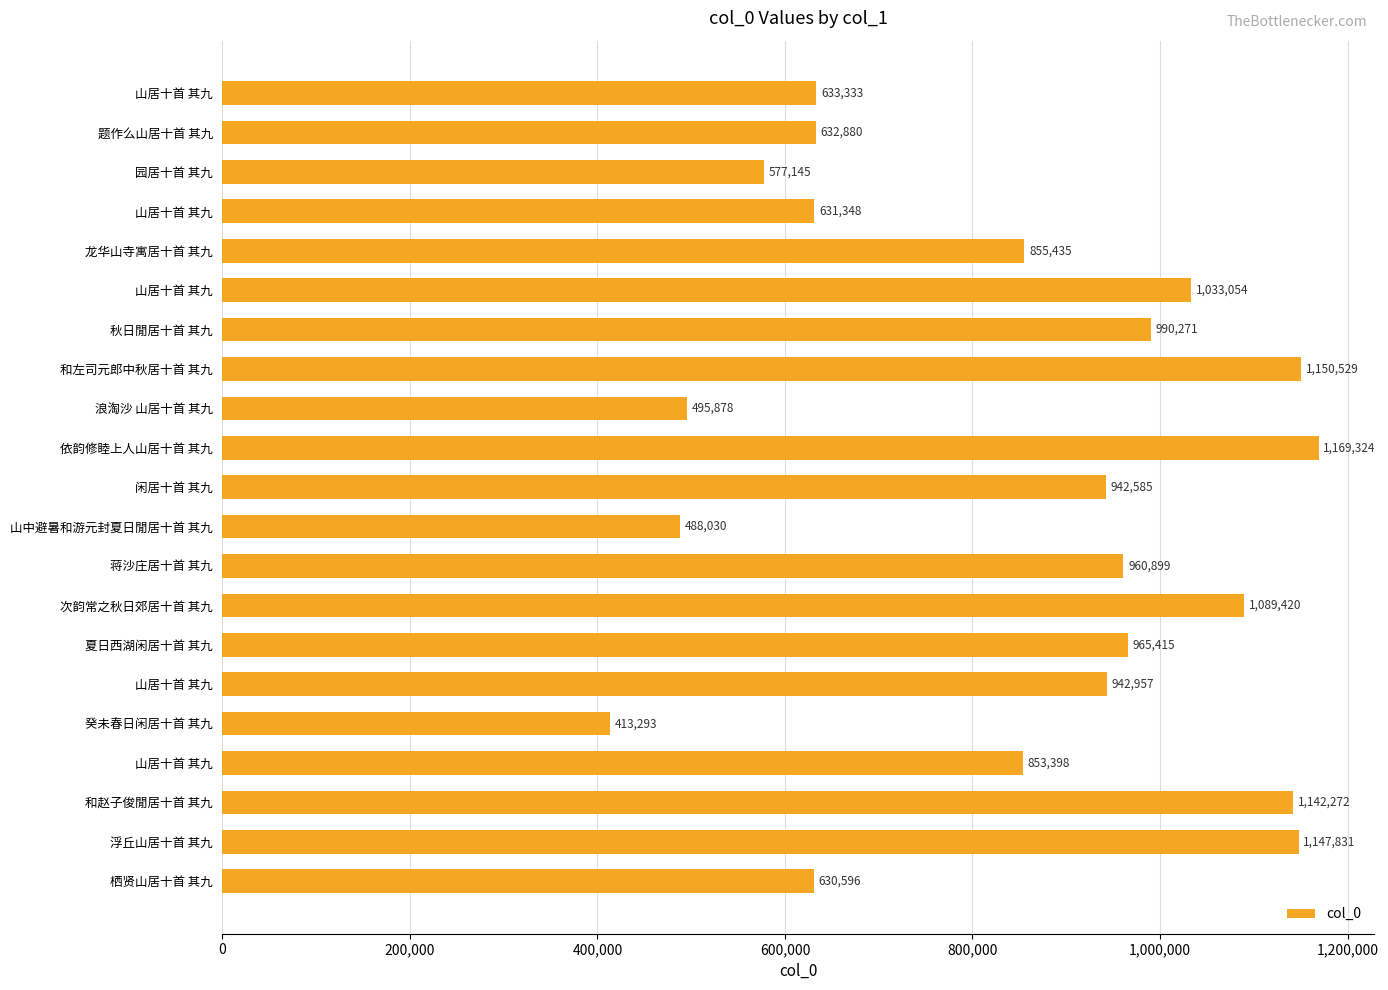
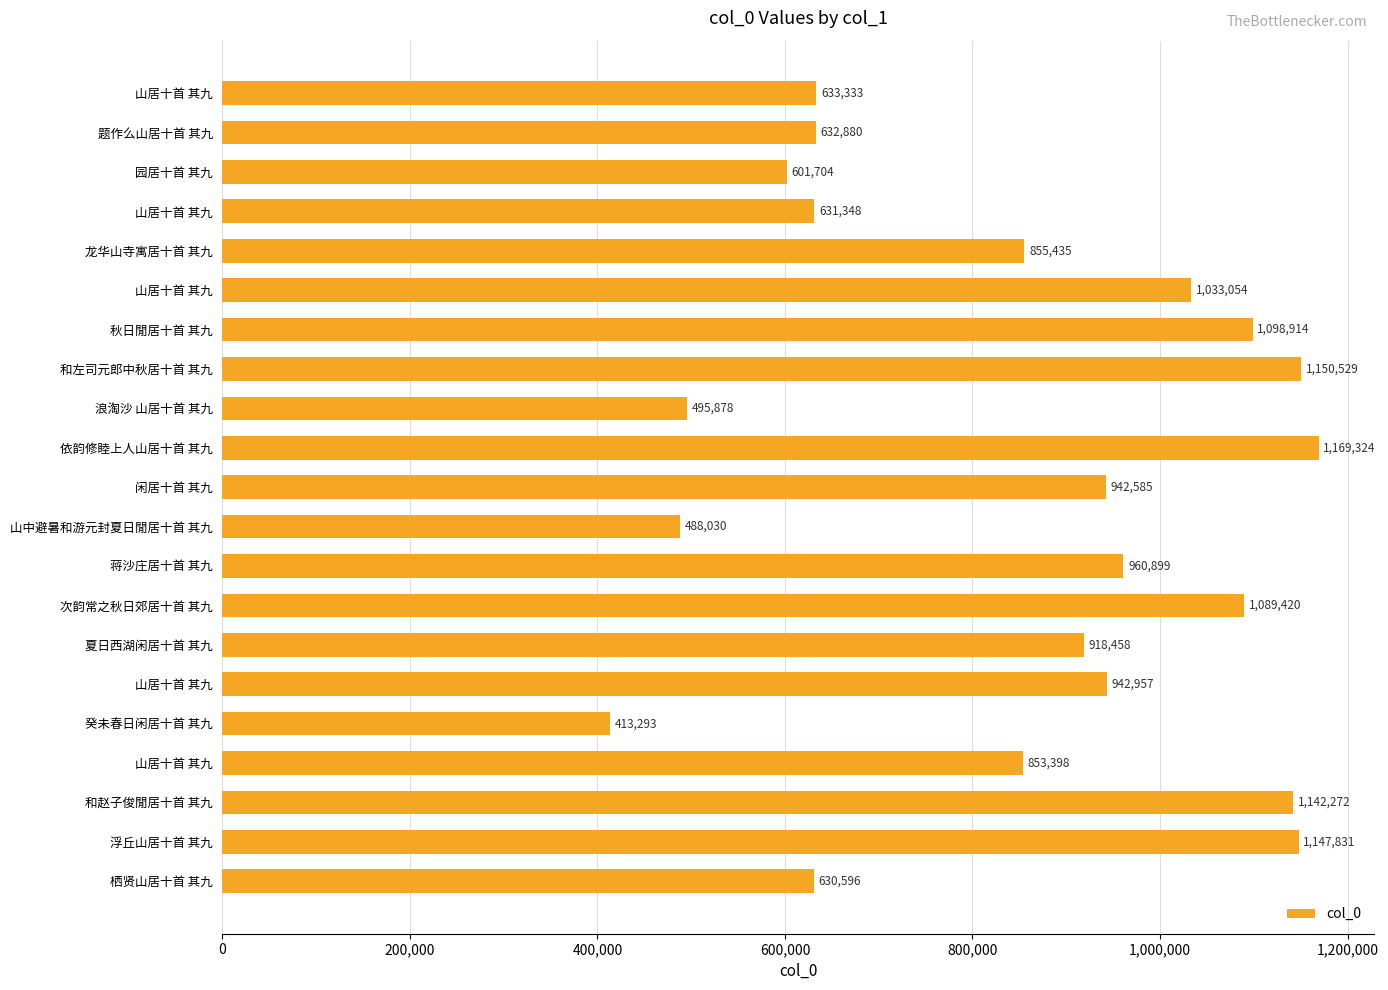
园居十首 其九: 577,145 -> 601,704
秋日閒居十首 其九: 990,271 -> 1,098,914
夏日西湖闲居十首 其九: 965,415 -> 918,458
